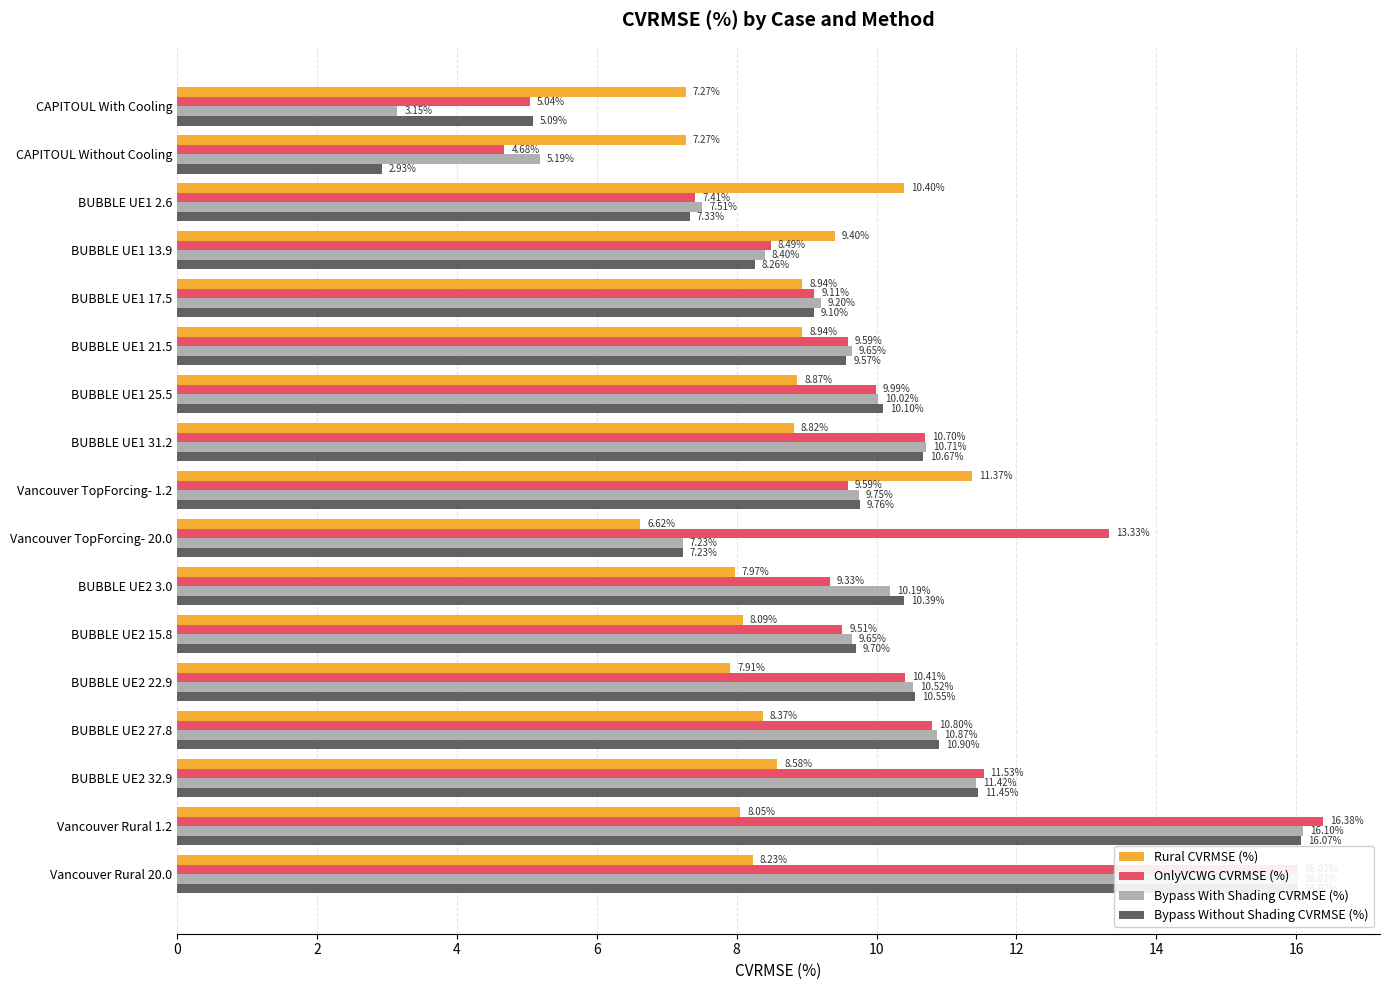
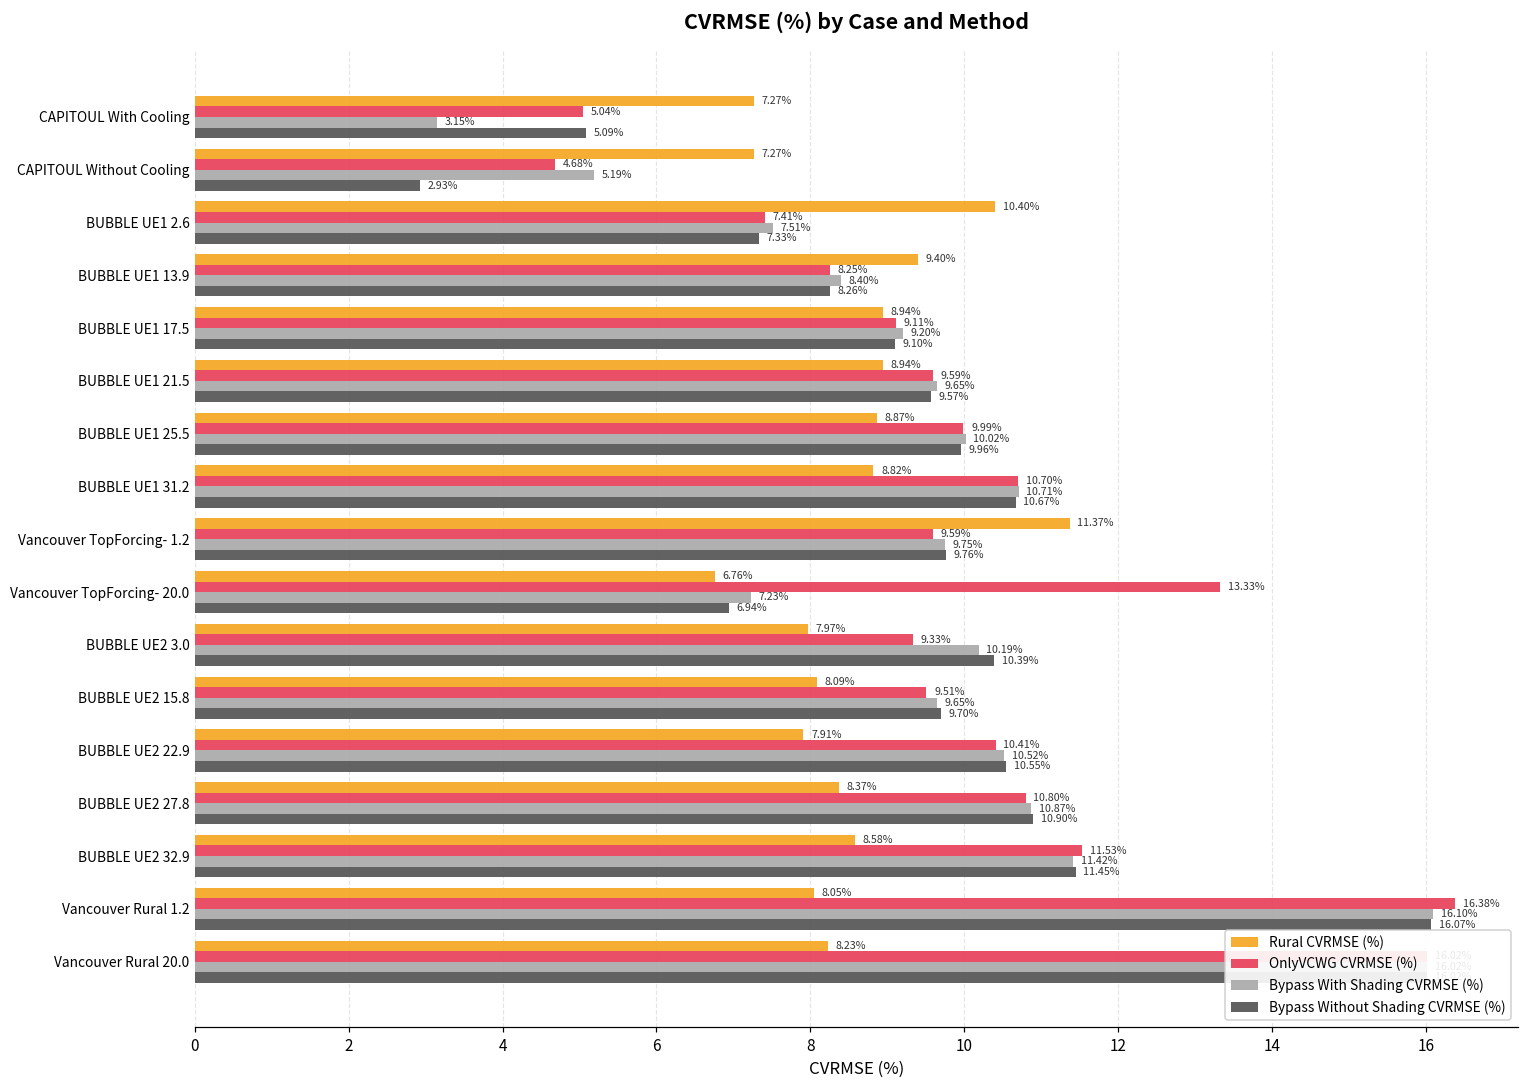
OnlyVCWG CVRMSE (%), BUBBLE UE1 13.9: 8.49% -> 8.25%
Bypass Without Shading CVRMSE (%), BUBBLE UE1 25.5: 10.10% -> 9.96%
Rural CVRMSE (%), Vancouver TopForcing- 20.0: 6.62% -> 6.76%
Bypass Without Shading CVRMSE (%), Vancouver TopForcing- 20.0: 7.23% -> 6.94%
